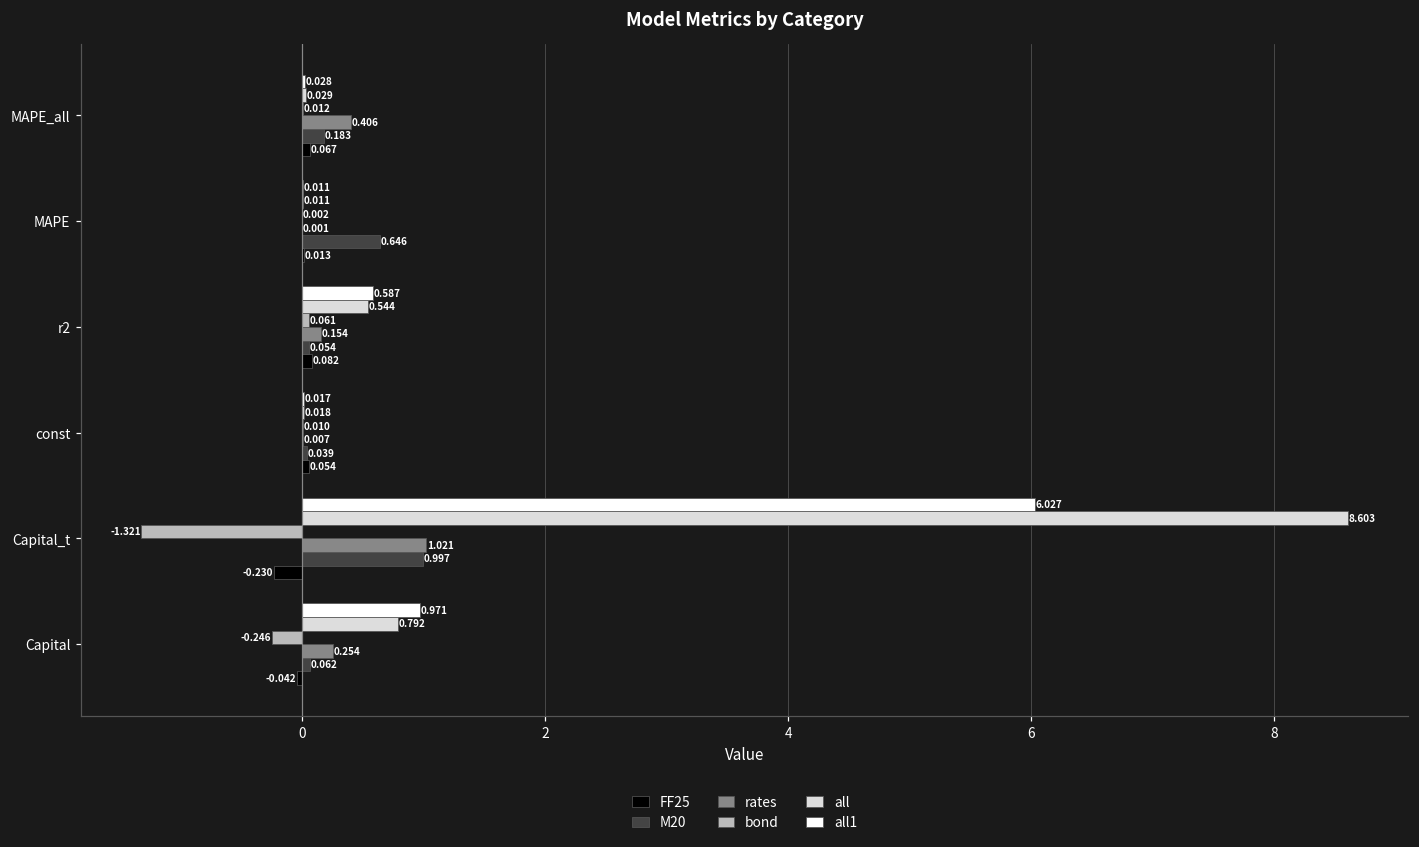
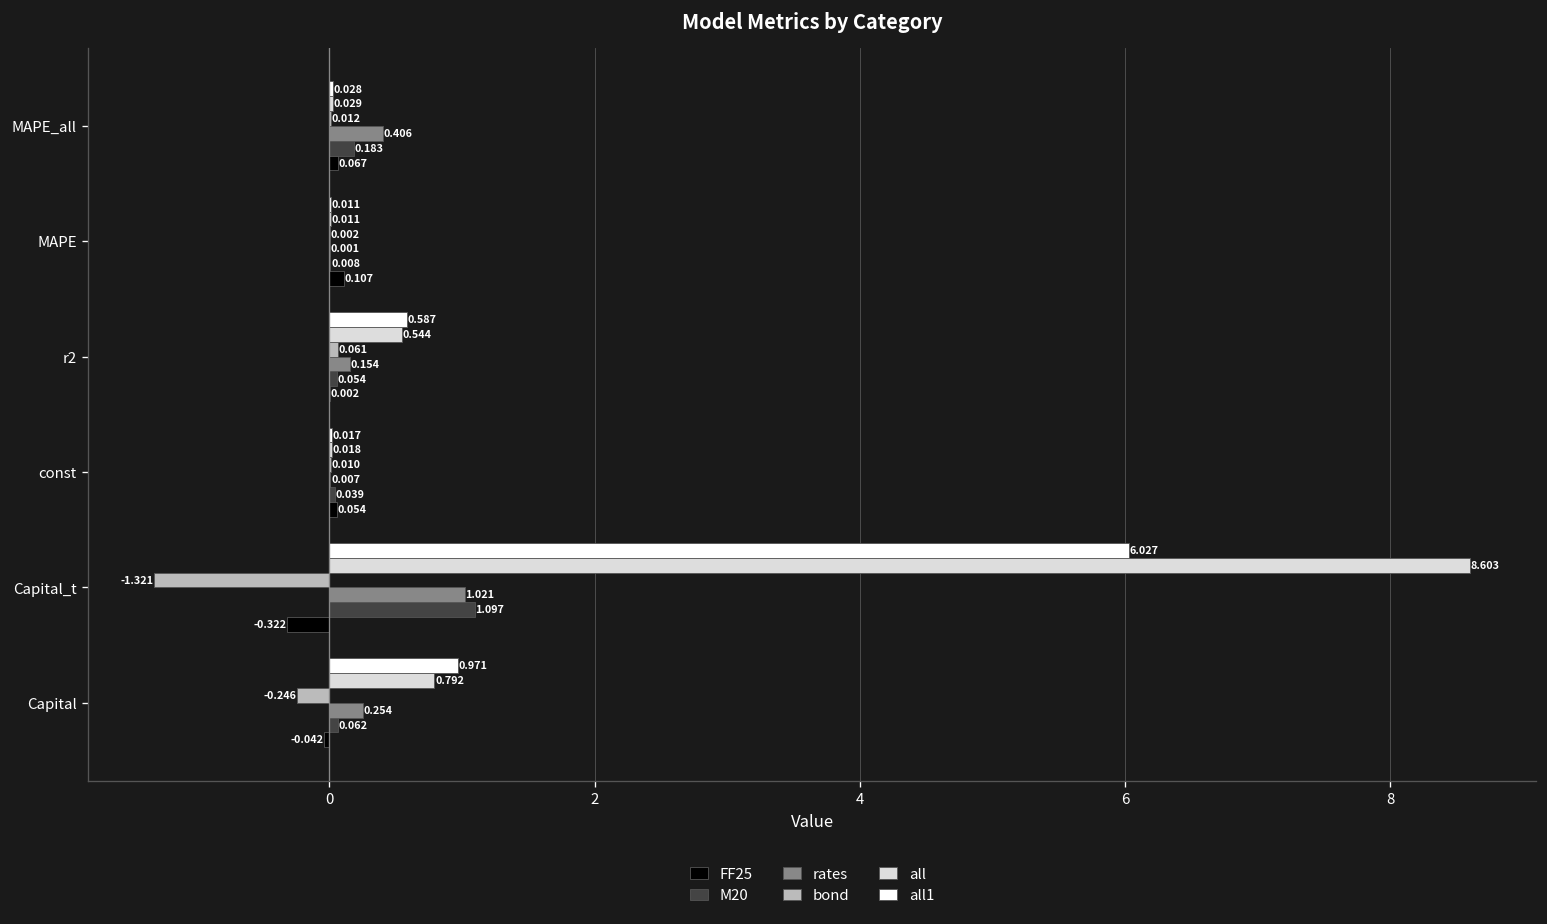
M20, MAPE: 0.646 -> 0.008
FF25, MAPE: 0.013 -> 0.107
FF25, r2: 0.082 -> 0.002
M20, Capital_t: 0.997 -> 1.097
FF25, Capital_t: -0.230 -> -0.322
